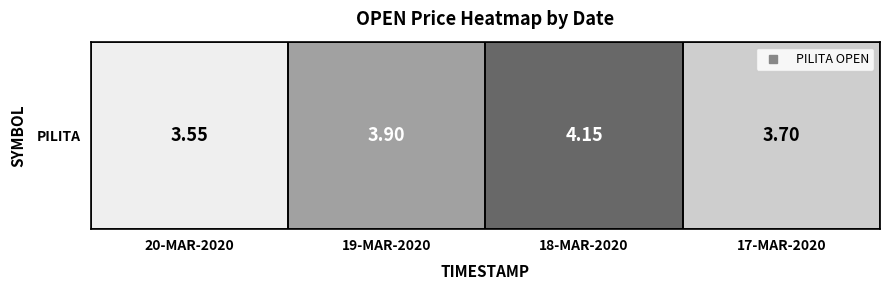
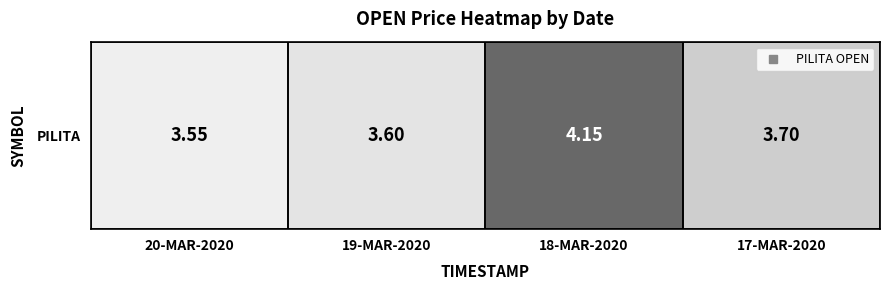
PILITA, 19-MAR-2020: 3.90 -> 3.60
